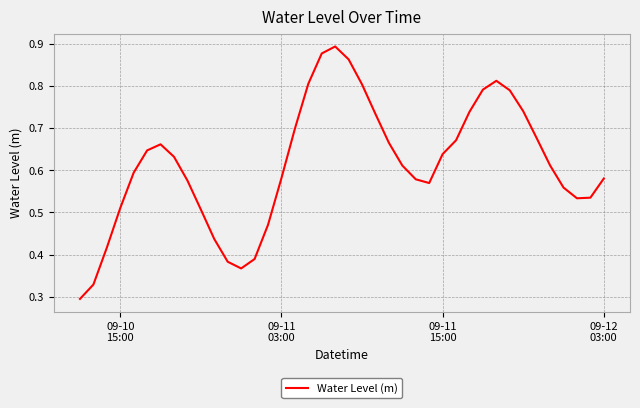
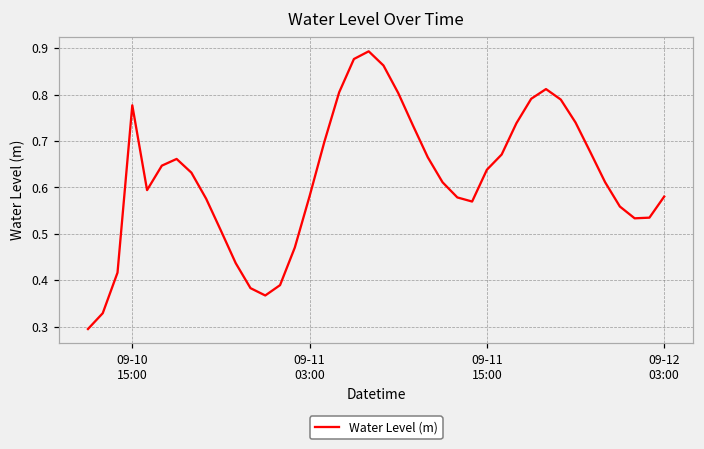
09-10 15:00: 0.51 -> 0.78
